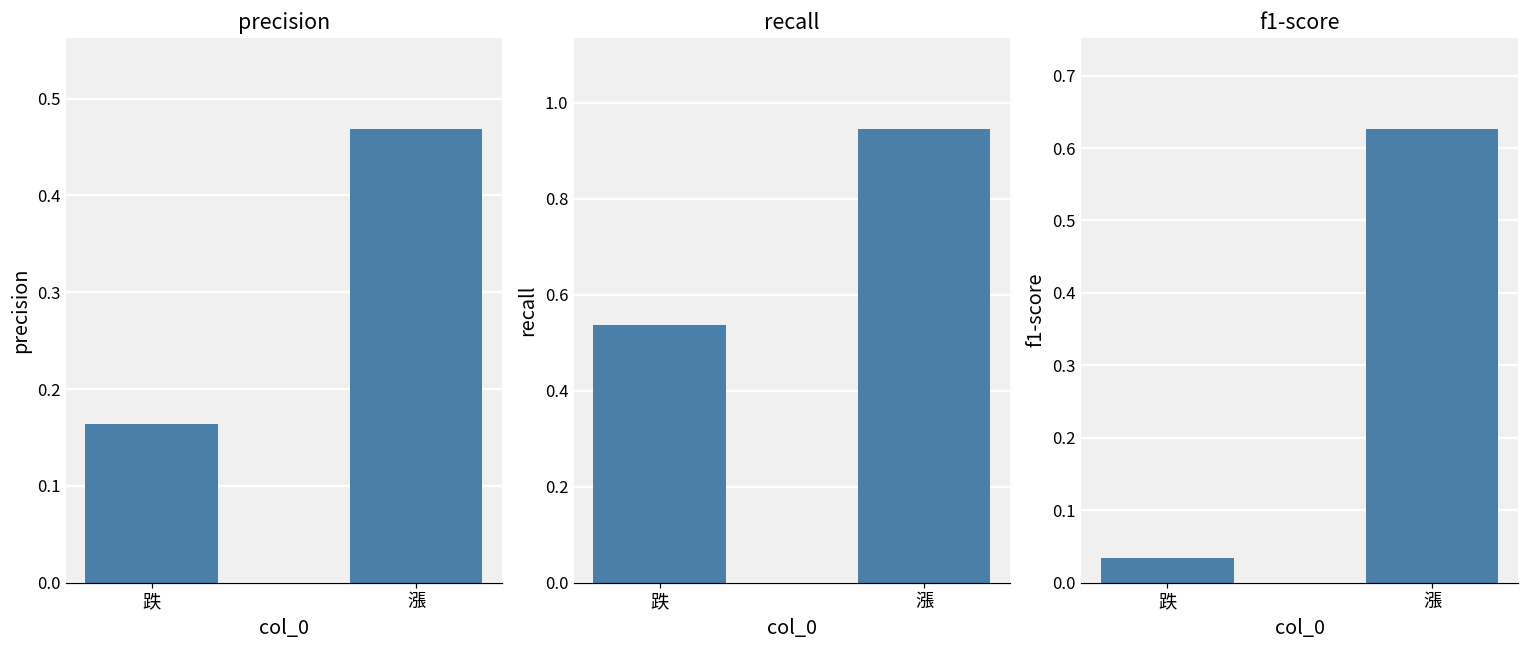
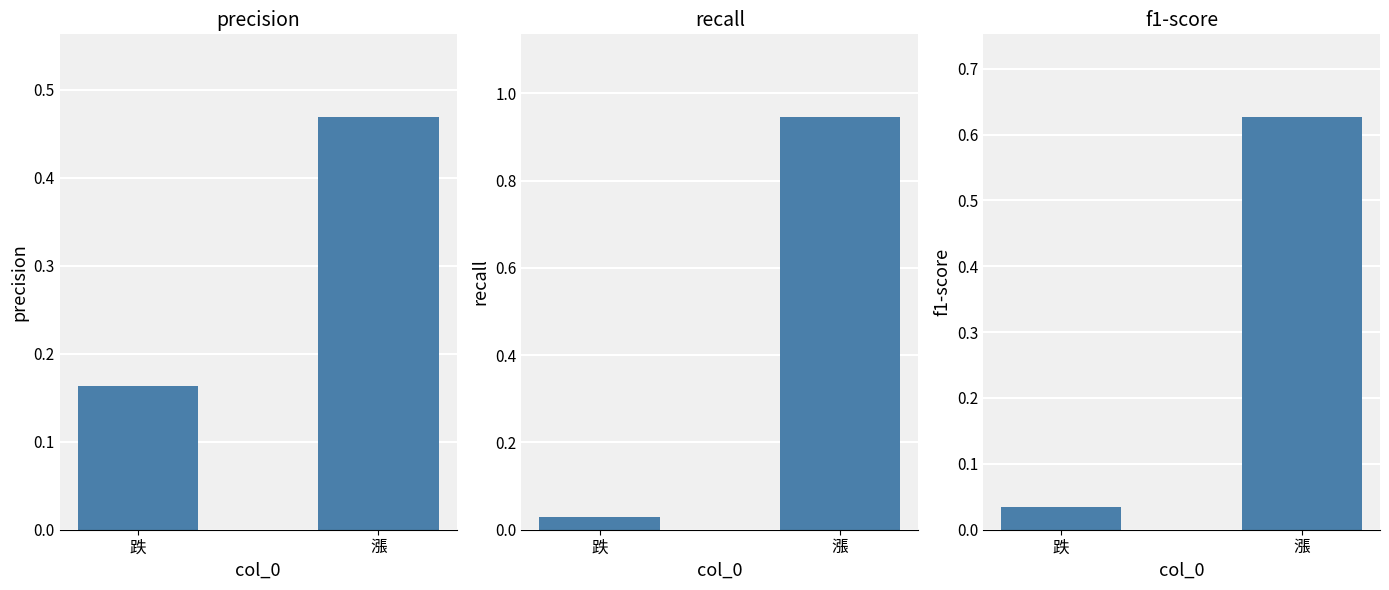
recall, 跌: 0.54 -> 0.03
